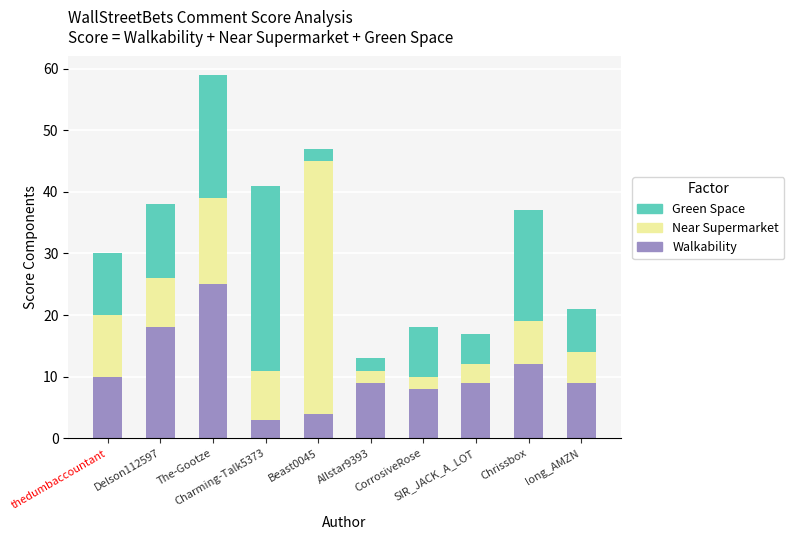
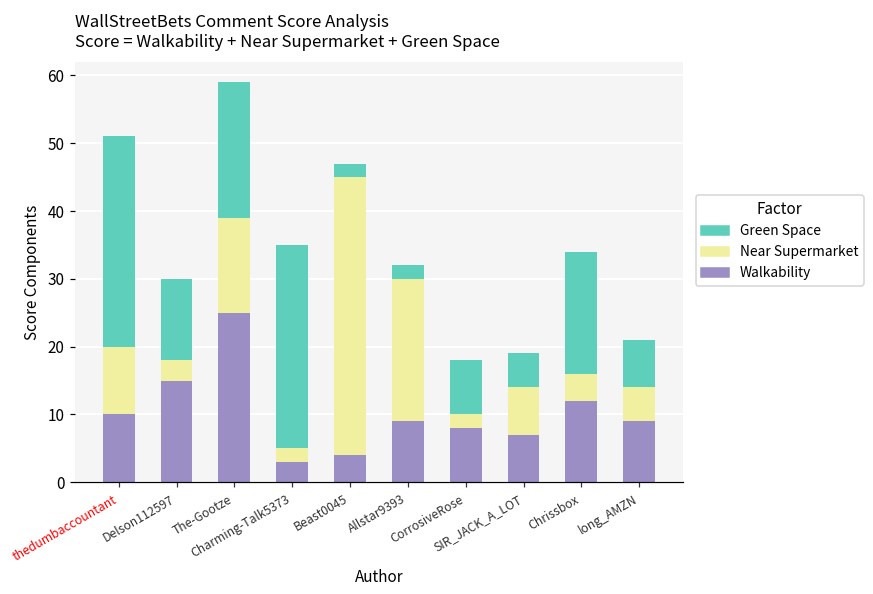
Green Space, thedumbaccountant: 10 -> 31
Walkability, Delson112597: 18 -> 15
Near Supermarket, Delson112597: 8 -> 3
Near Supermarket, Charming-Talk5373: 8 -> 2
Near Supermarket, Allstar9393: 2 -> 21
Walkability, SIR_JACK_A_LOT: 9 -> 7
Near Supermarket, SIR_JACK_A_LOT: 3 -> 7
Near Supermarket, Chrissbox: 7 -> 4
